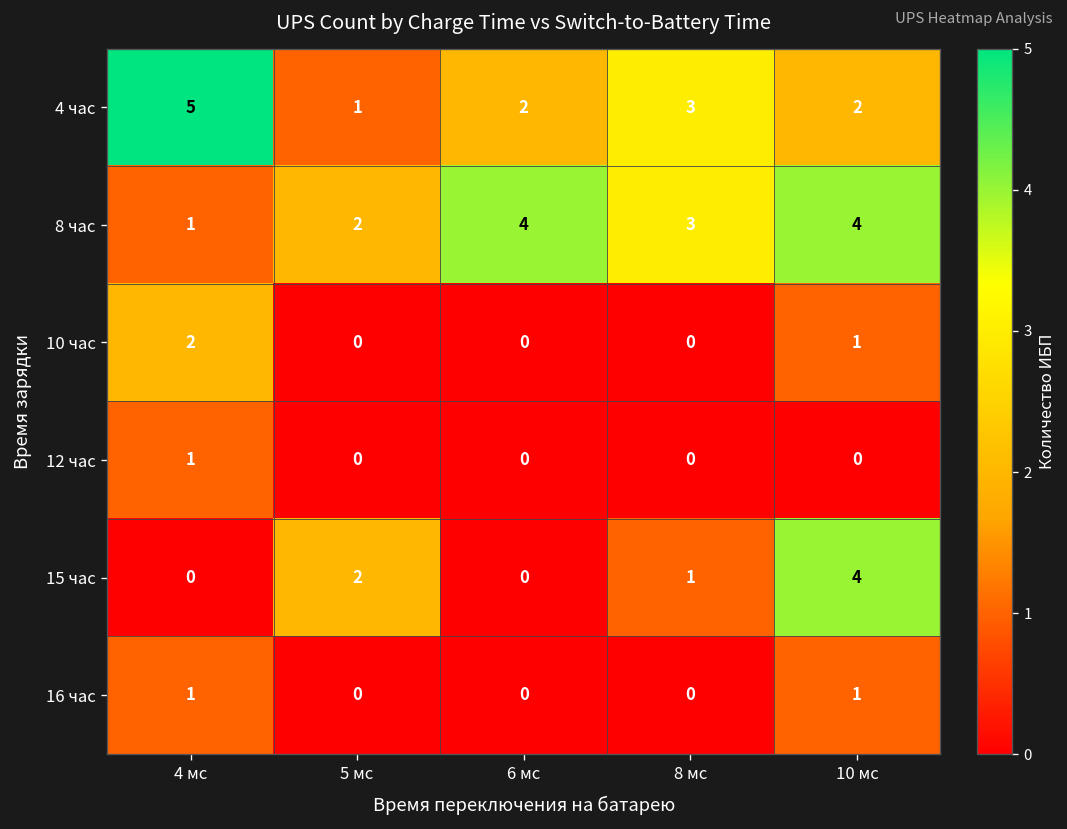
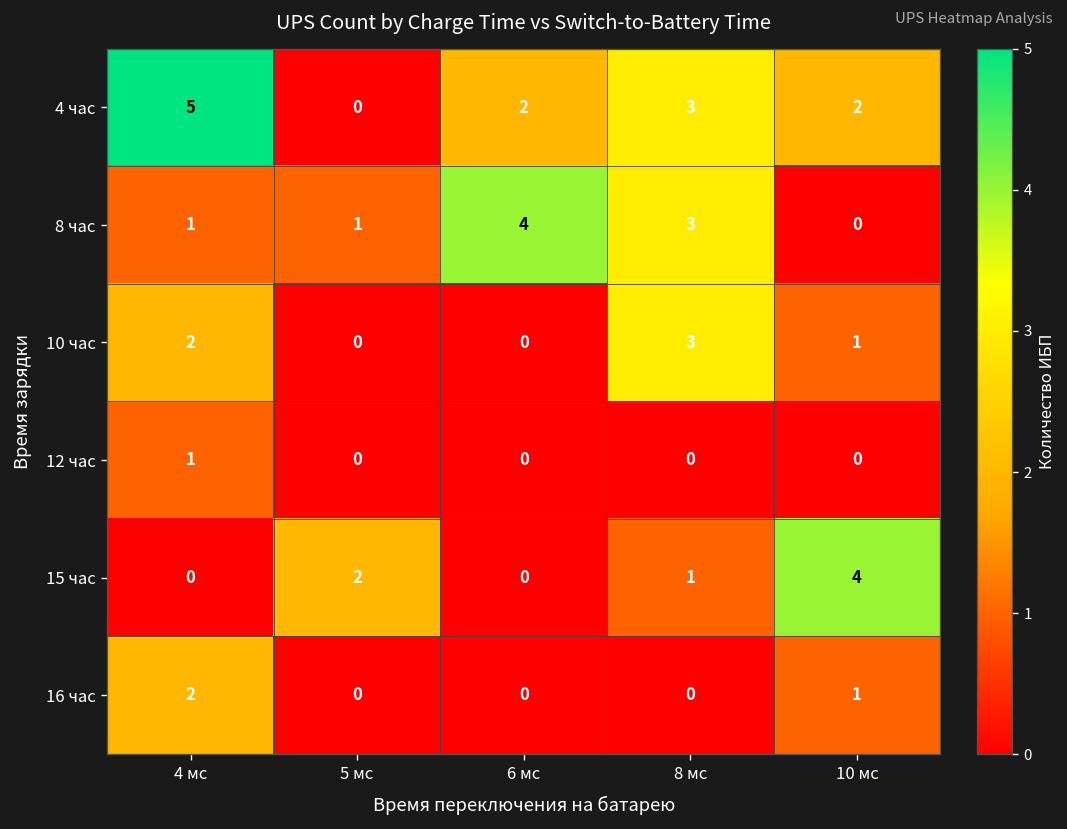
4 час, 5 мс: 1 -> 0
8 час, 5 мс: 2 -> 1
8 час, 10 мс: 4 -> 0
10 час, 8 мс: 0 -> 3
16 час, 4 мс: 1 -> 2
